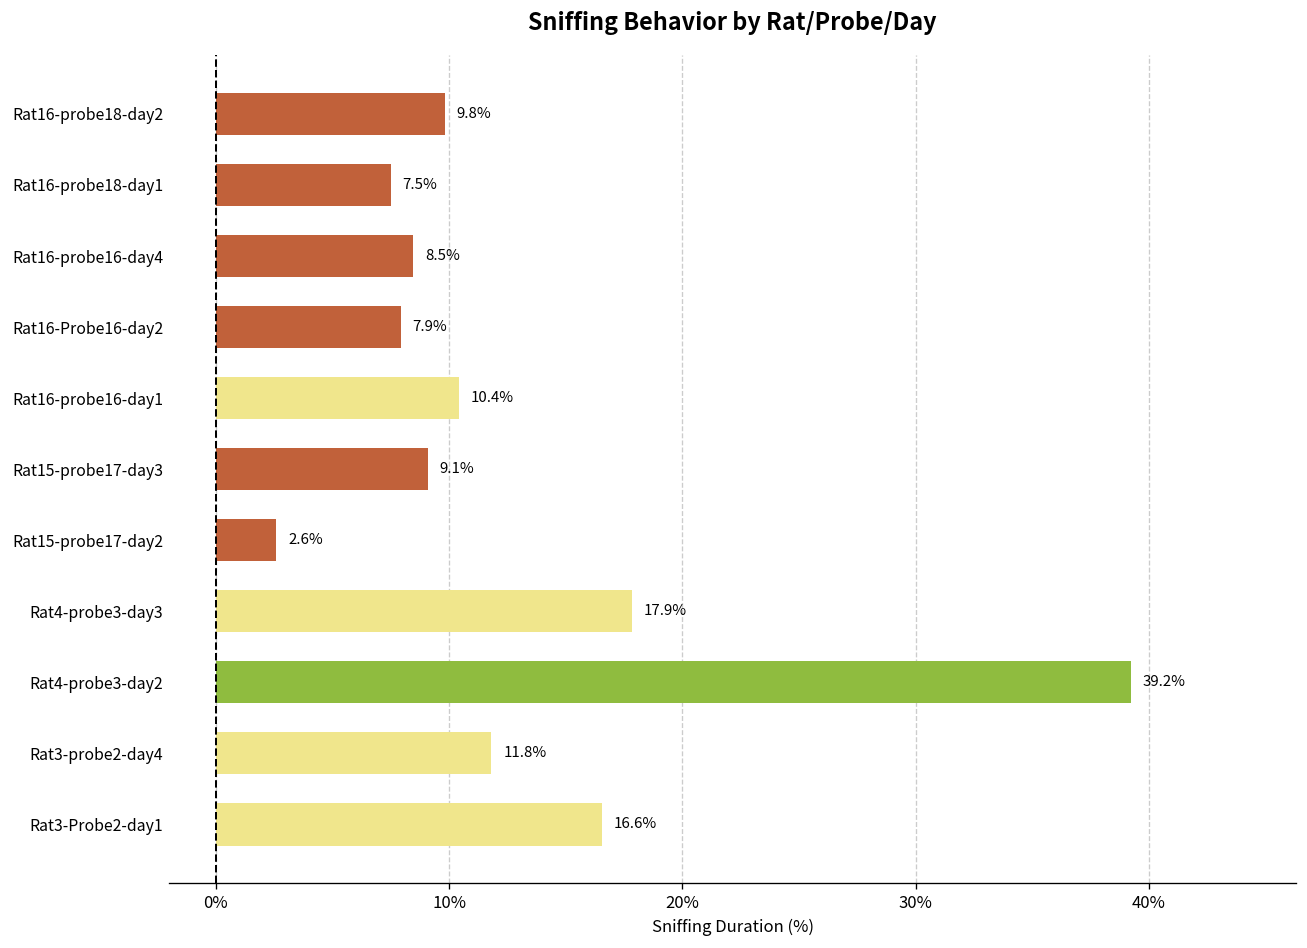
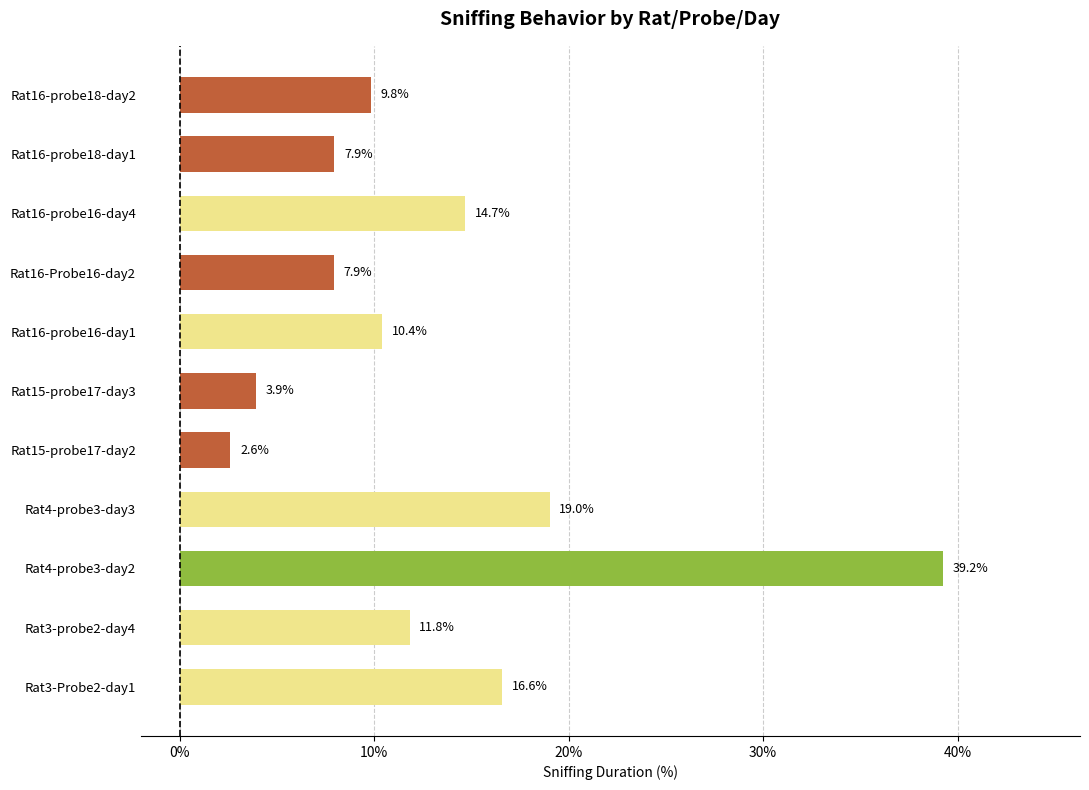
Rat16-probe18-day1: 7.5% -> 7.9%
Rat16-probe16-day4: 8.5% -> 14.7%
Rat15-probe17-day3: 9.1% -> 3.9%
Rat4-probe3-day3: 17.9% -> 19.0%
